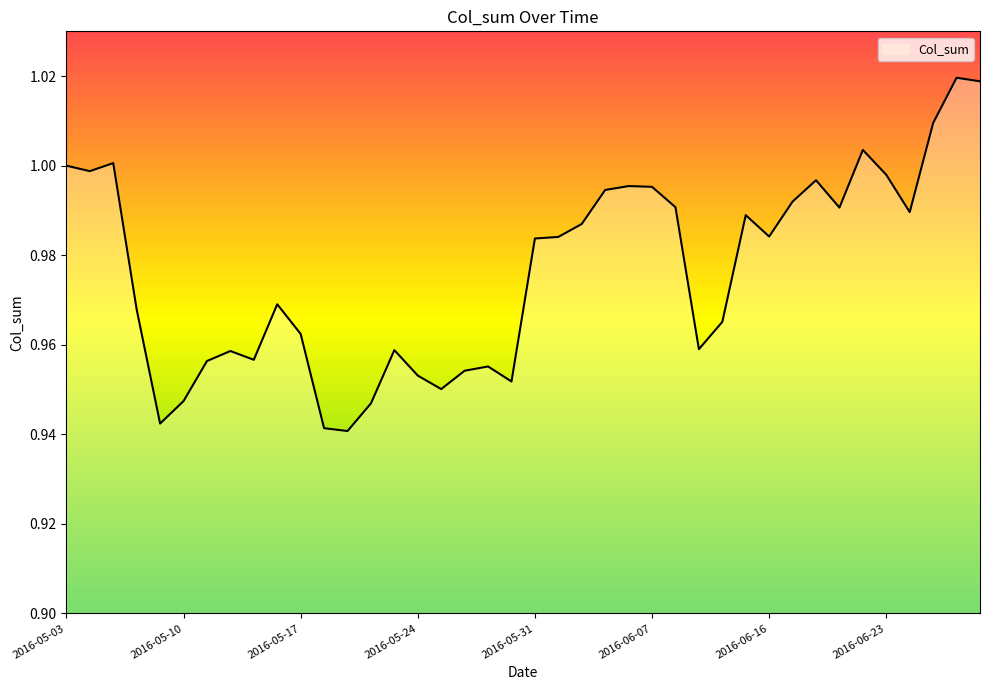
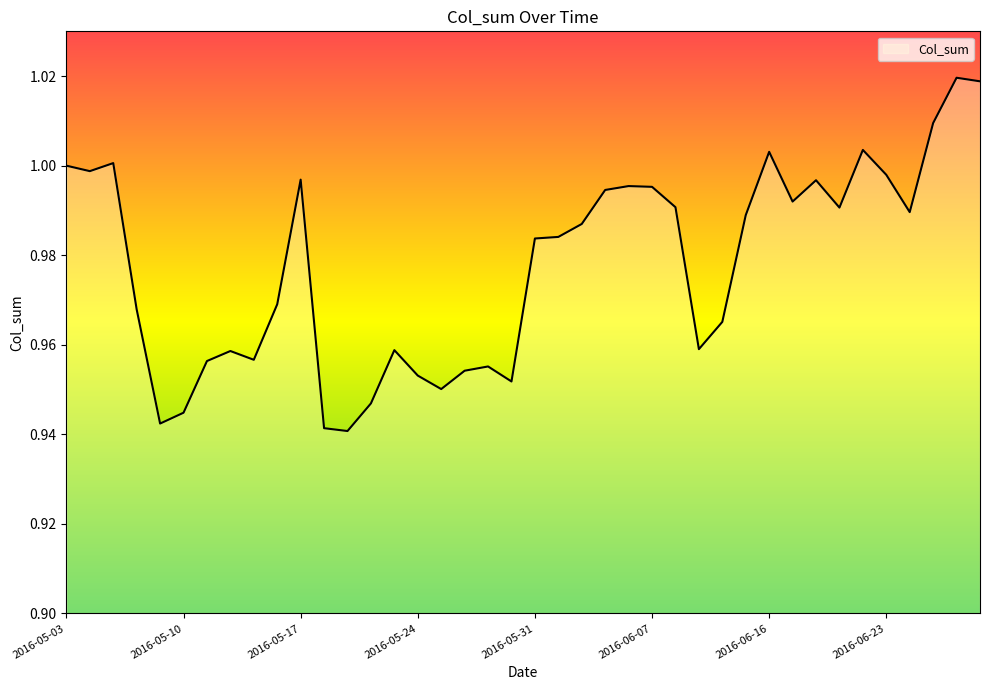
2016-05-10: 0.947 -> 0.945
2016-05-17: 0.962 -> 0.997
2016-06-16: 0.984 -> 1.003
